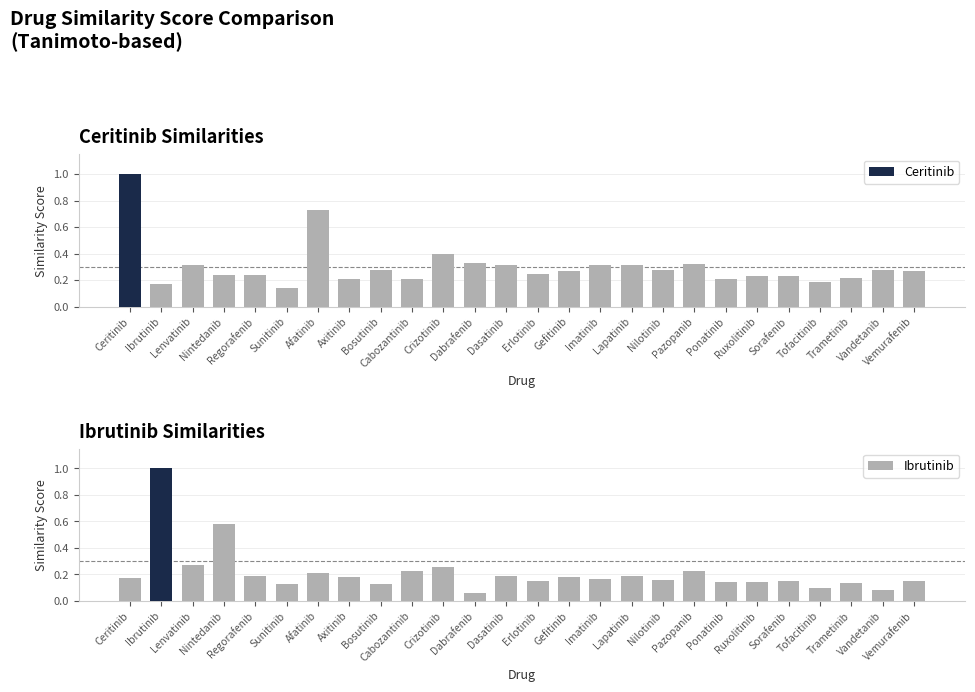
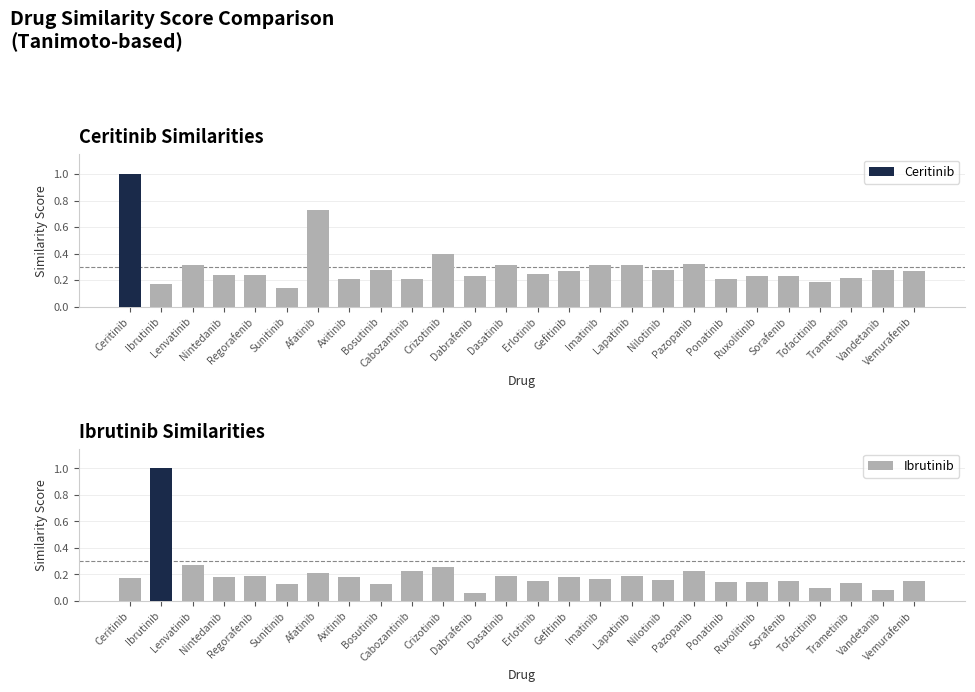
Ceritinib Similarities, Dabrafenib: 0.33 -> 0.23
Ibrutinib Similarities, Nintedanib: 0.58 -> 0.18
